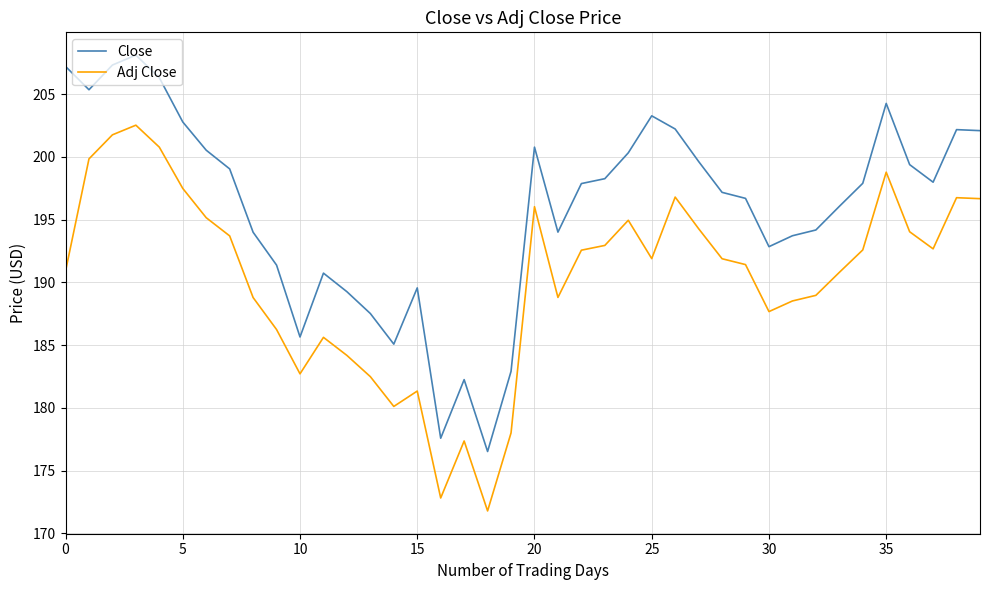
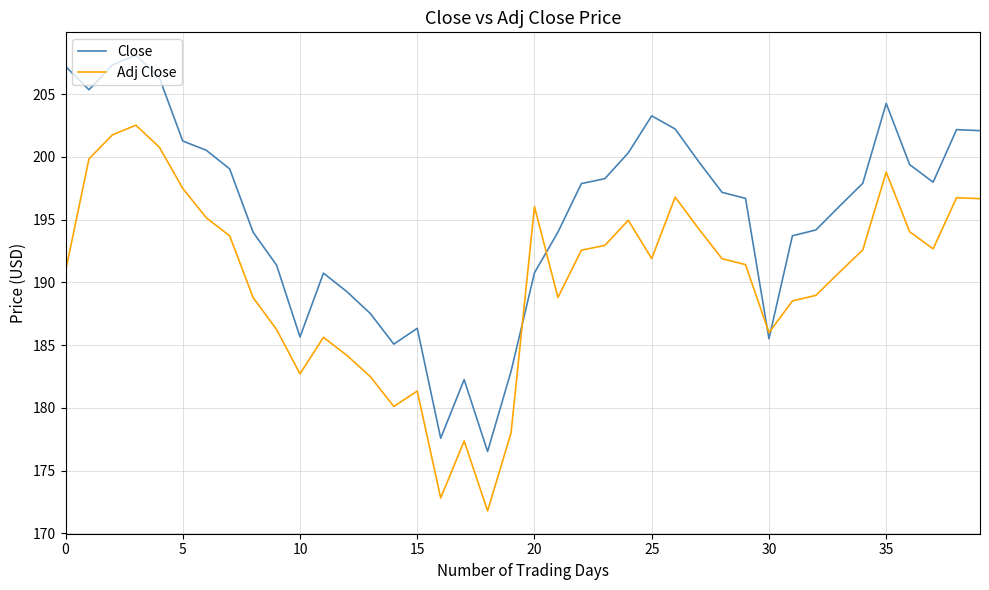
Close, 5: 202.8 -> 201.3
Close, 15: 189.6 -> 186.3
Close, 20: 200.8 -> 190.8
Close, 30: 192.9 -> 185.5
Adj Close, 30: 187.7 -> 186.0
